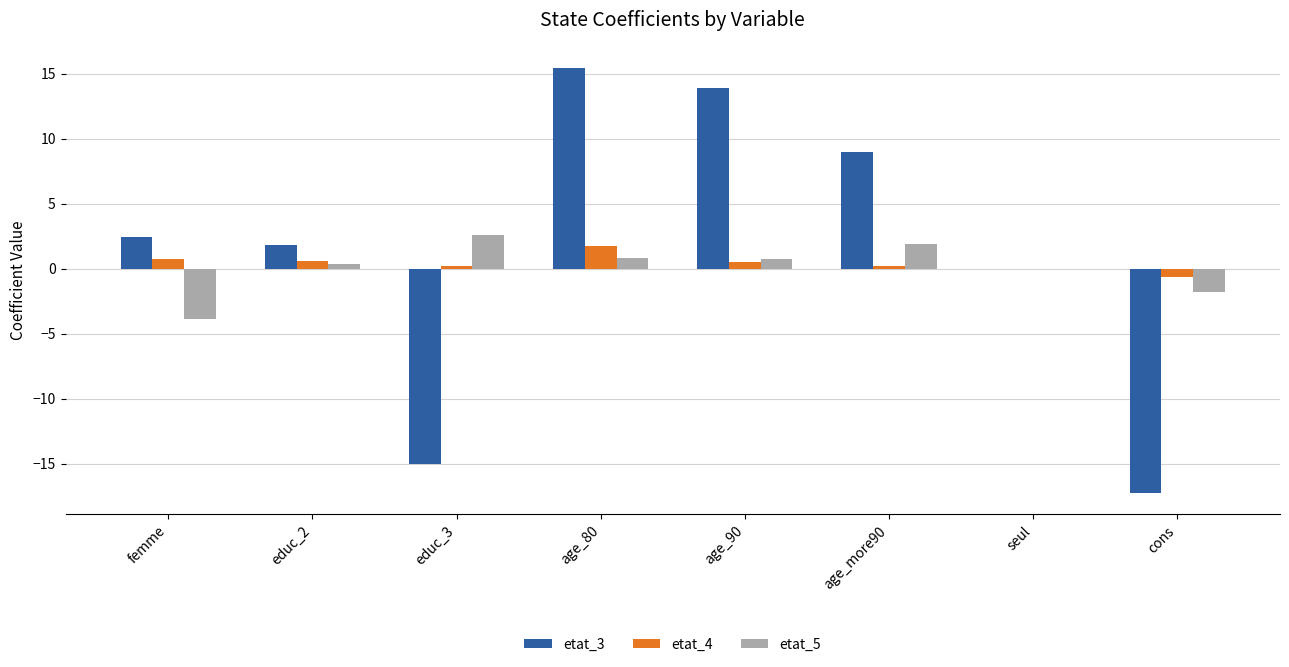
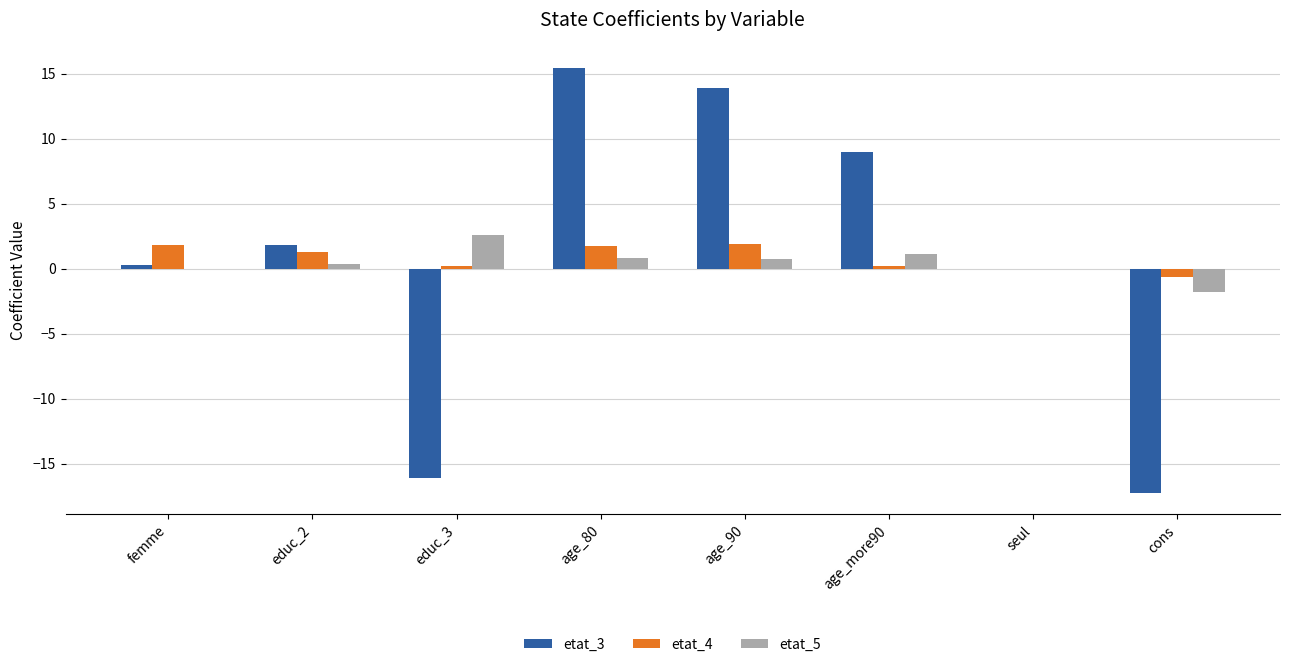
etat_3, femme: 2.5 -> 0.2
etat_4, femme: 0.7 -> 1.8
etat_5, femme: -3.9 -> -0.1
etat_4, educ_2: 0.6 -> 1.3
etat_3, educ_3: -15.1 -> -16.1
etat_4, age_90: 0.5 -> 1.9
etat_5, age_more90: 1.9 -> 1.1
